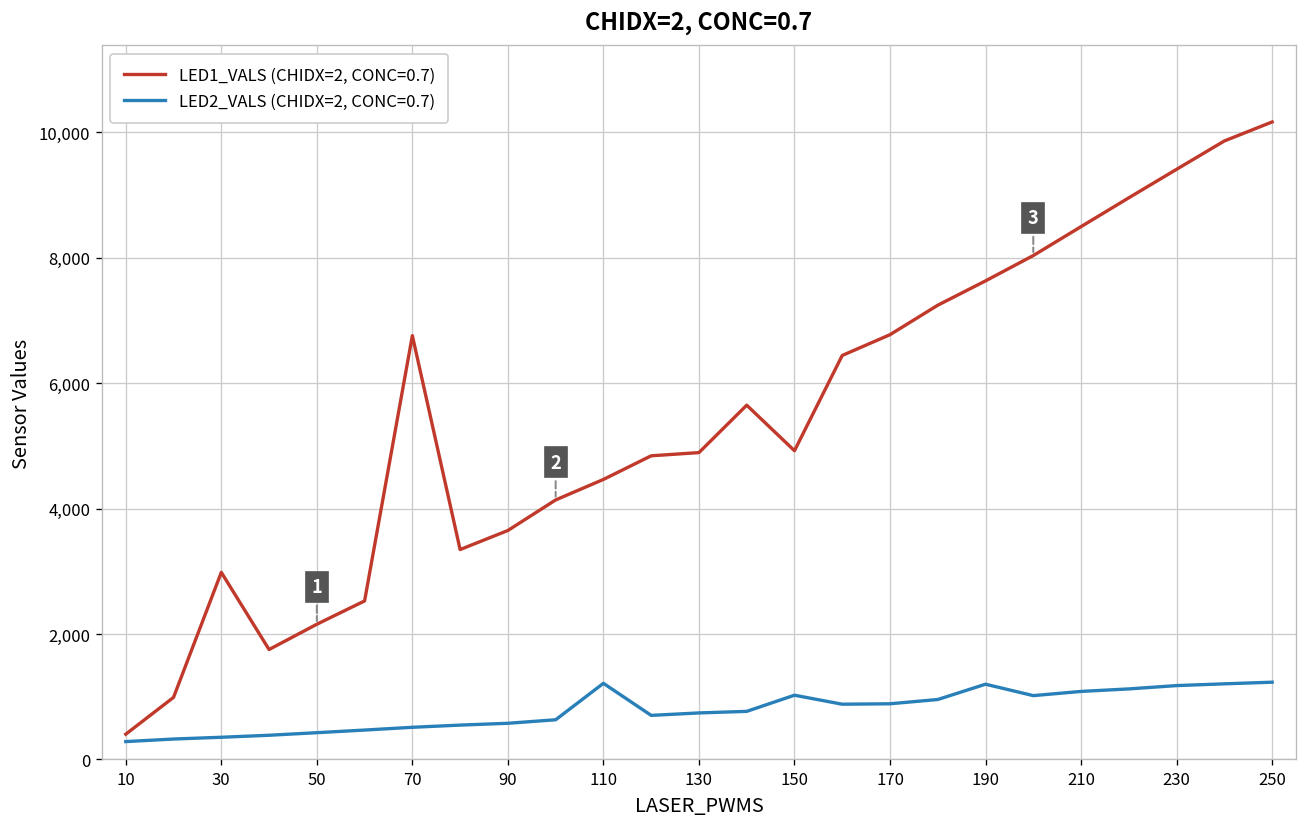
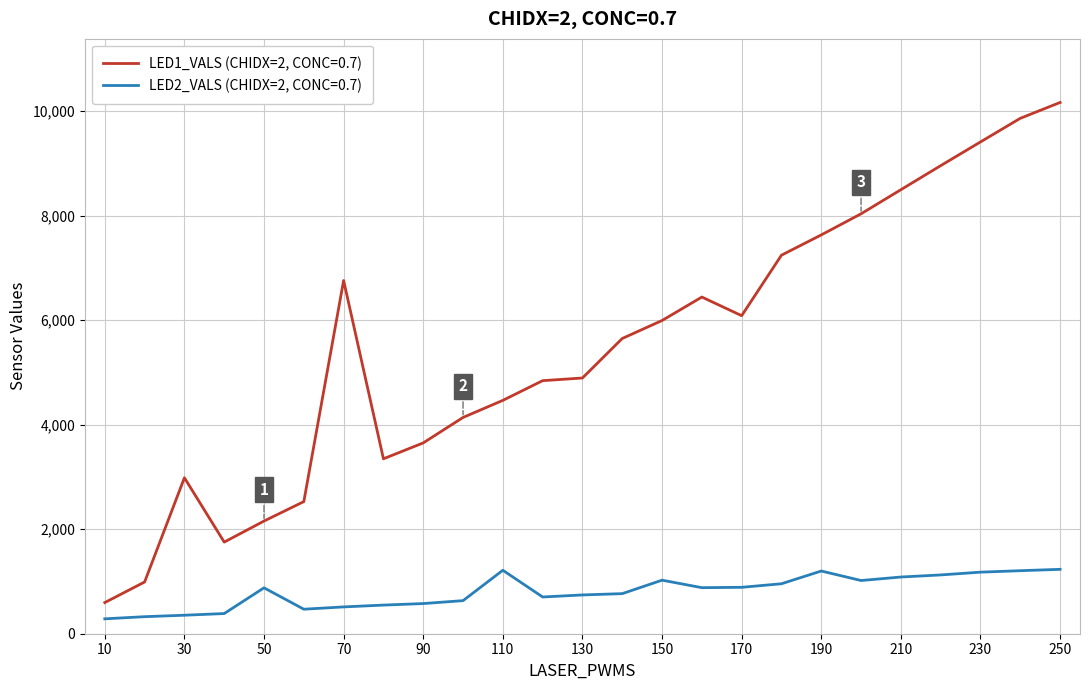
LED1_VALS (CHIDX=2, CONC=0.7), 10: 400 -> 600
LED2_VALS (CHIDX=2, CONC=0.7), 50: 400 -> 900
LED1_VALS (CHIDX=2, CONC=0.7), 150: 4,900 -> 6,000
LED1_VALS (CHIDX=2, CONC=0.7), 170: 6,800 -> 6,100
